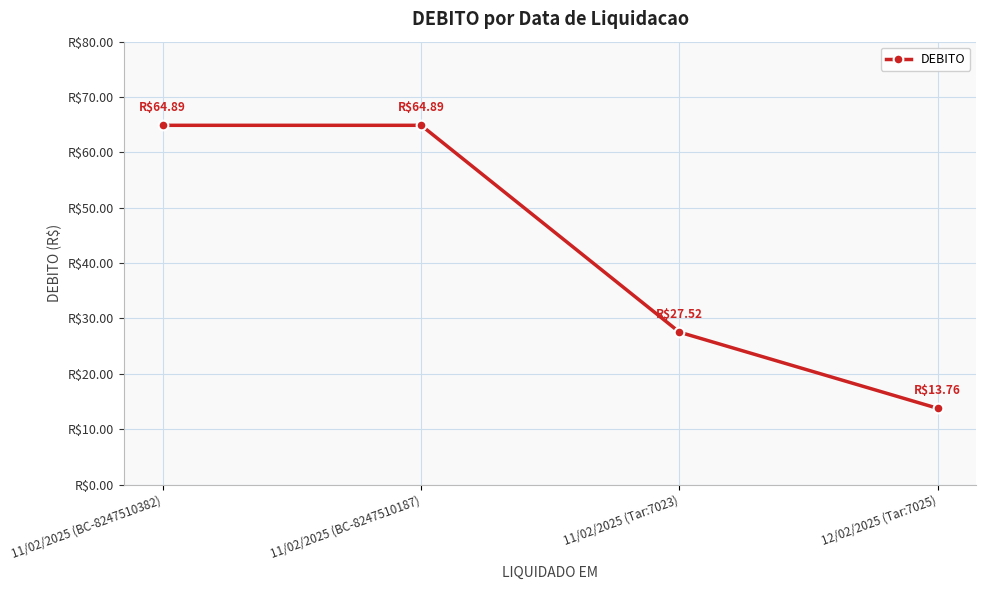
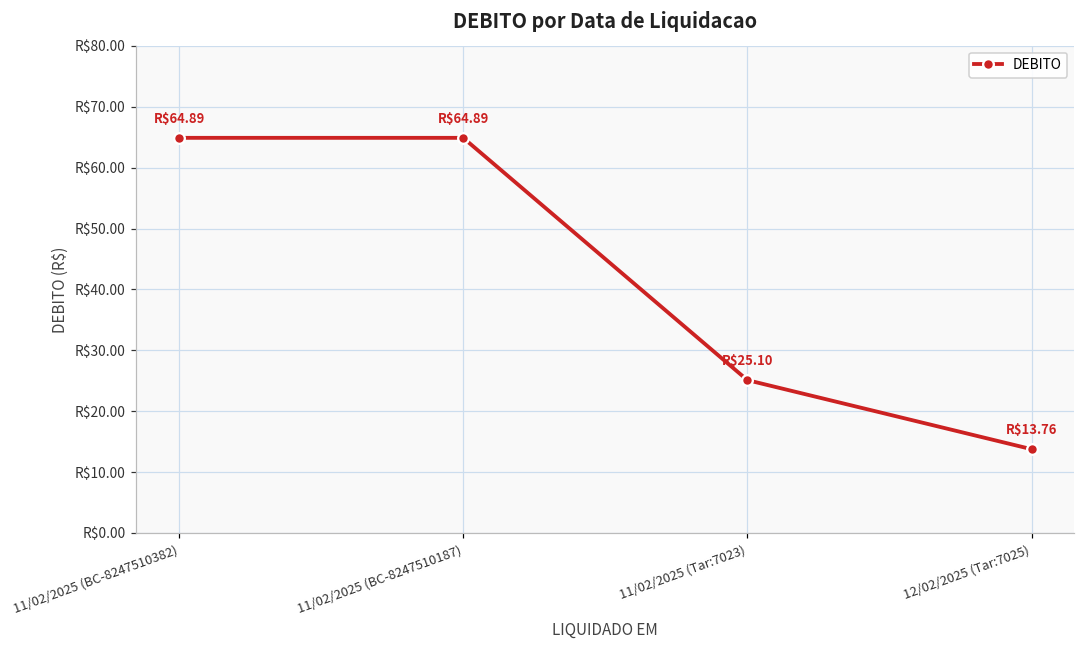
11/02/2025 (Tar:7023): $27.52 -> $25.10
